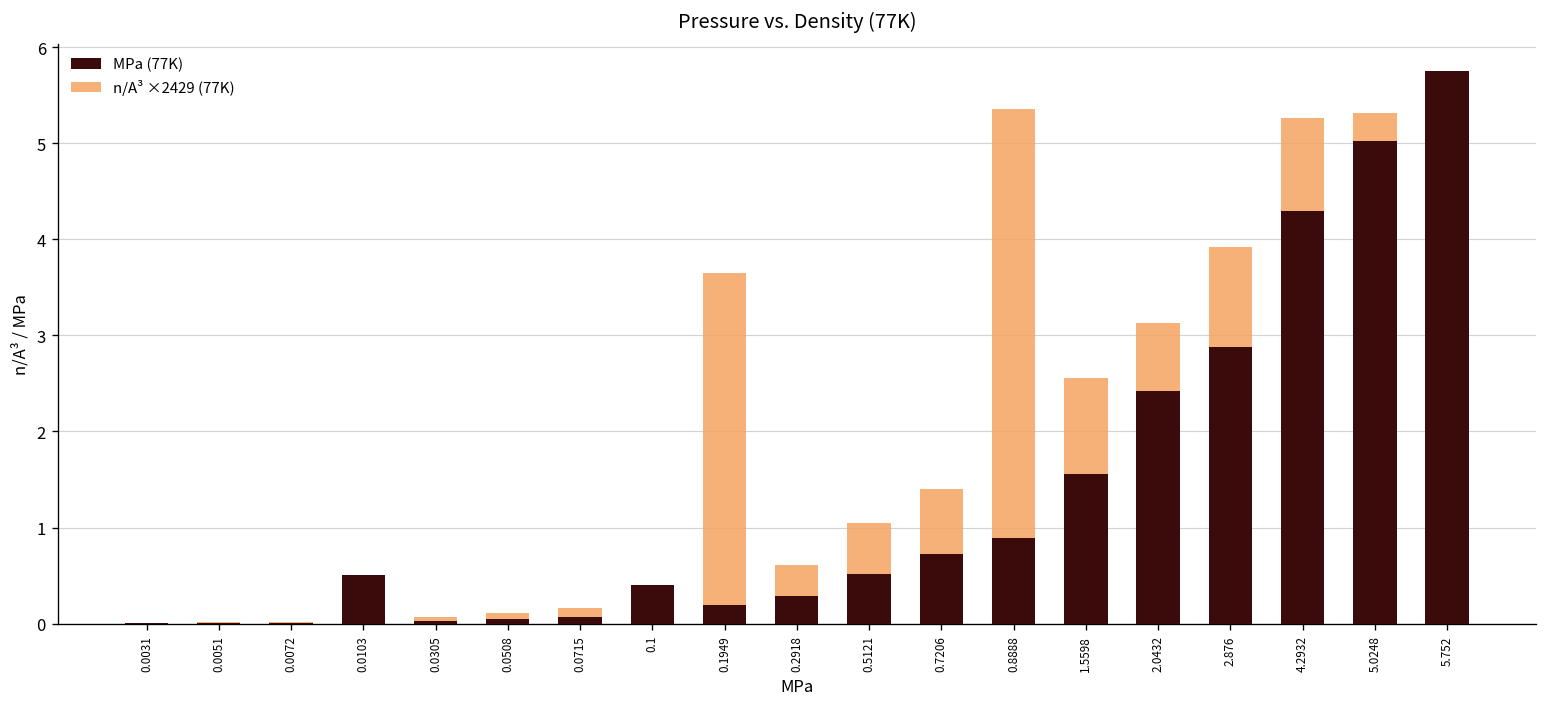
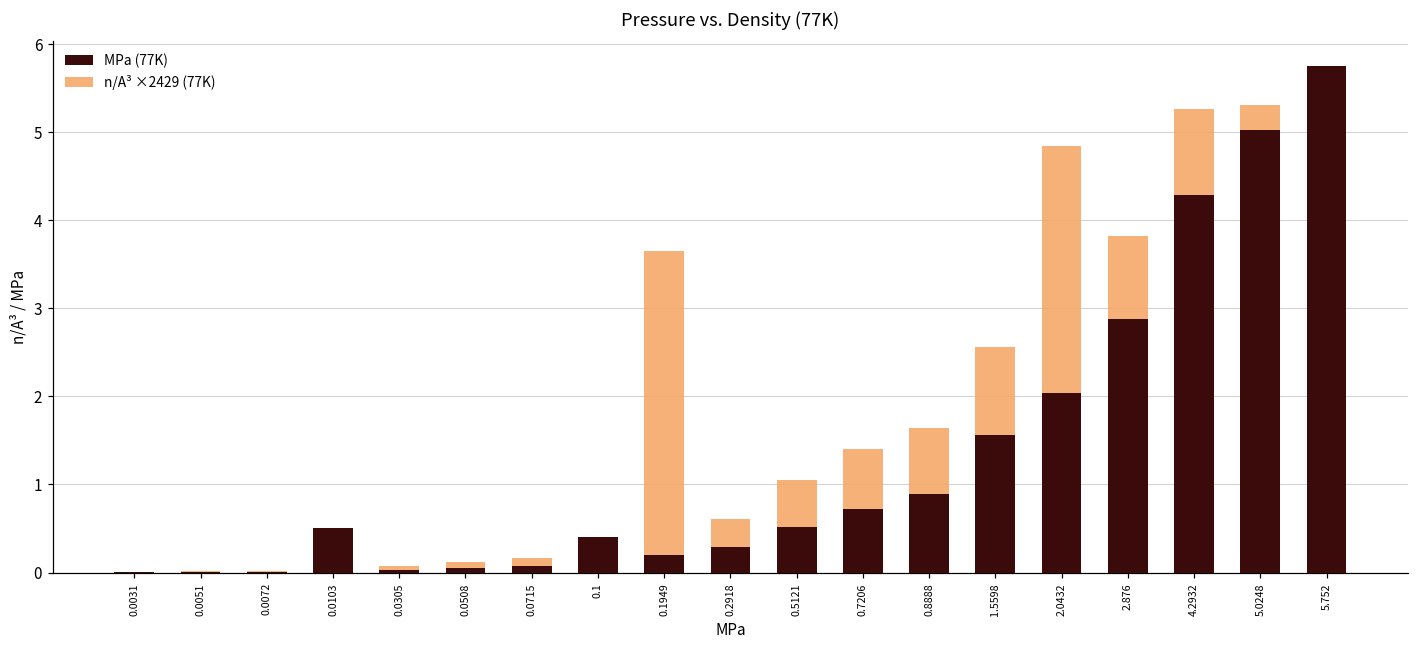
n/A³ ×2429 (77K), 0.8888: 5.4 -> 1.6
MPa (77K), 2.0432: 2.4 -> 2.0
n/A³ ×2429 (77K), 2.0432: 3.1 -> 4.8
n/A³ ×2429 (77K), 2.876: 3.9 -> 3.8
